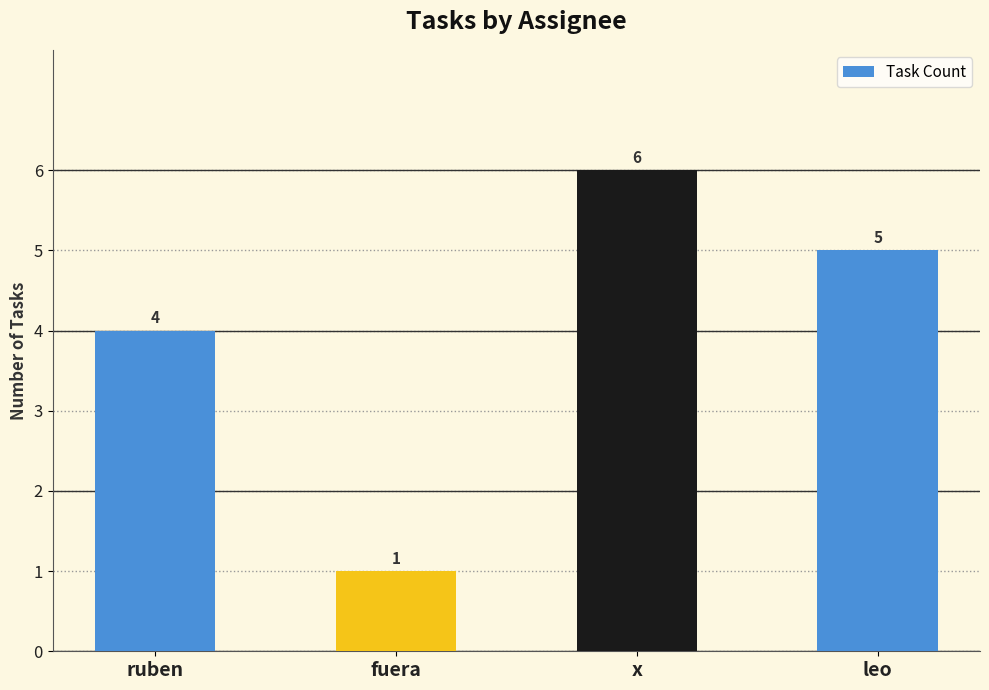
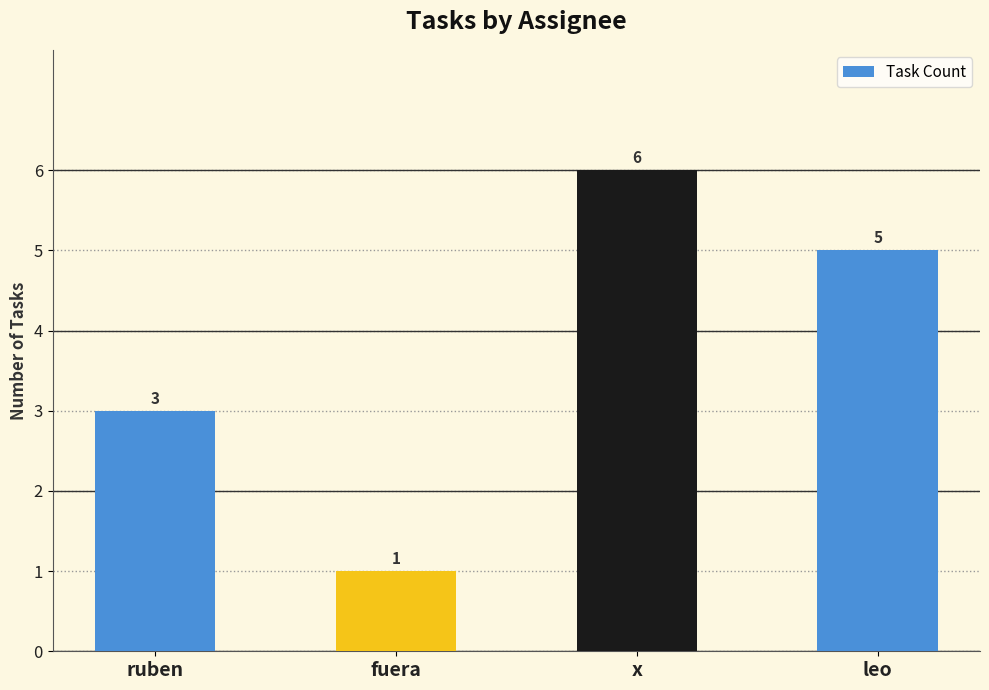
ruben: 4 -> 3
